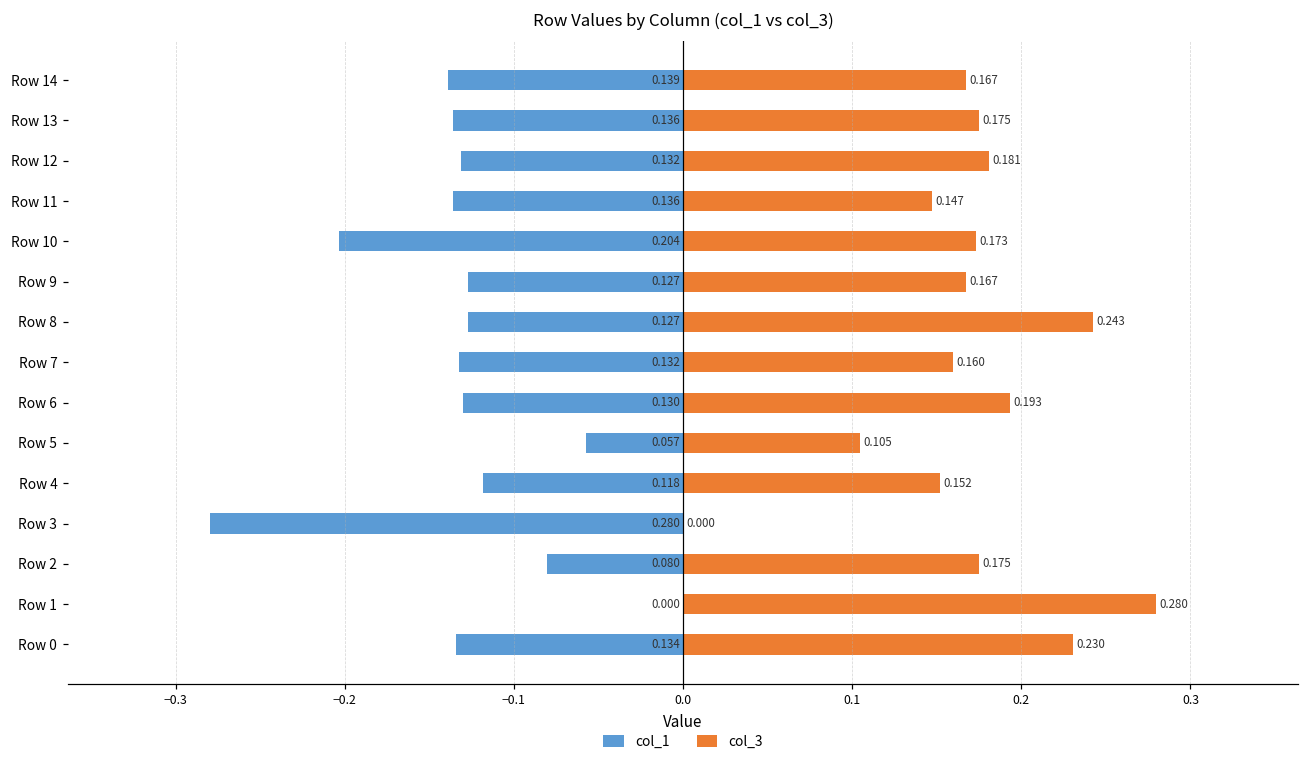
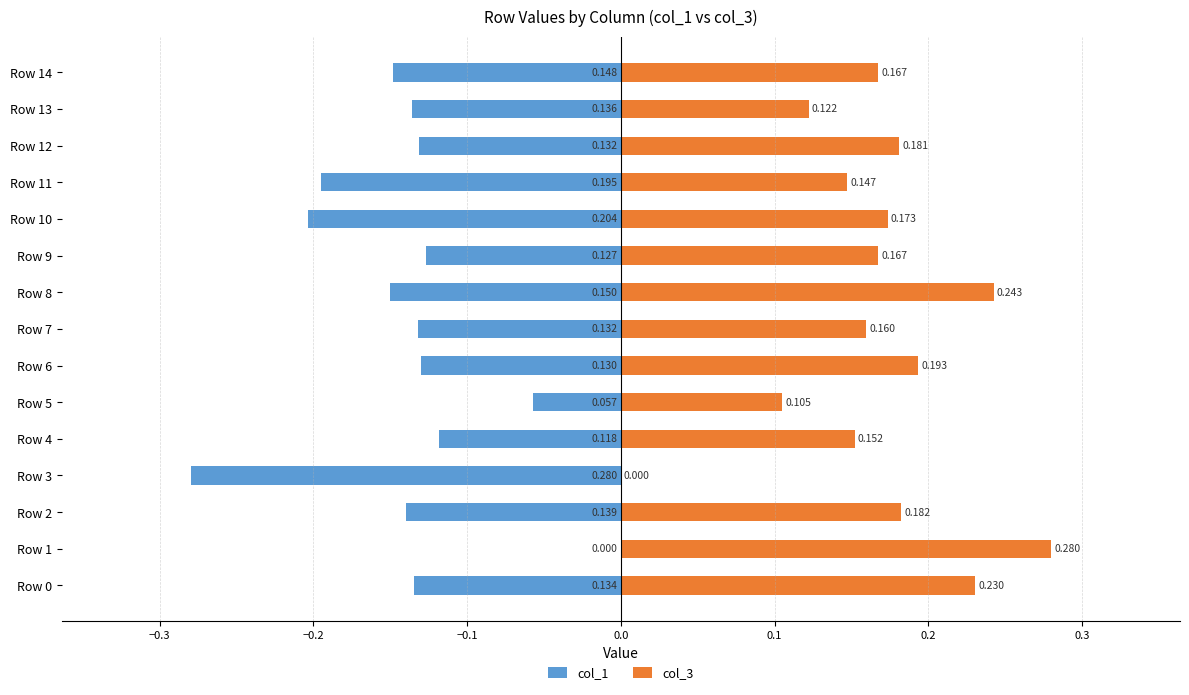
col_1, Row 14: 0.139 -> 0.148
col_3, Row 13: 0.175 -> 0.122
col_1, Row 11: 0.136 -> 0.195
col_1, Row 8: 0.127 -> 0.150
col_1, Row 2: 0.080 -> 0.139
col_3, Row 2: 0.175 -> 0.182
